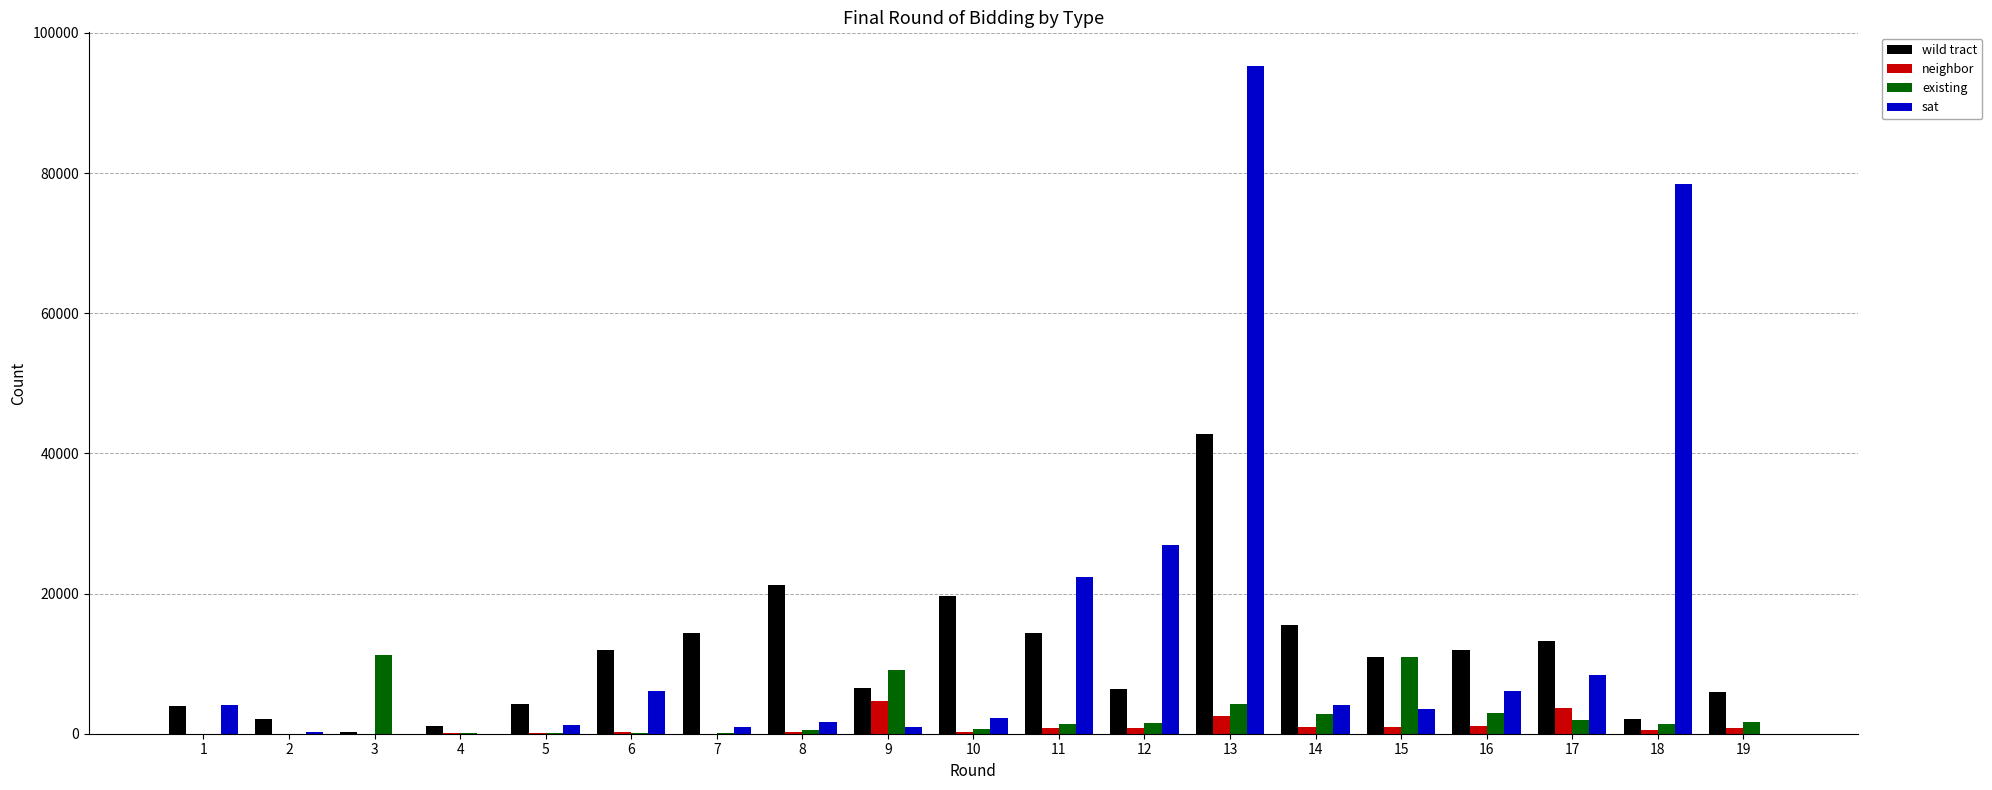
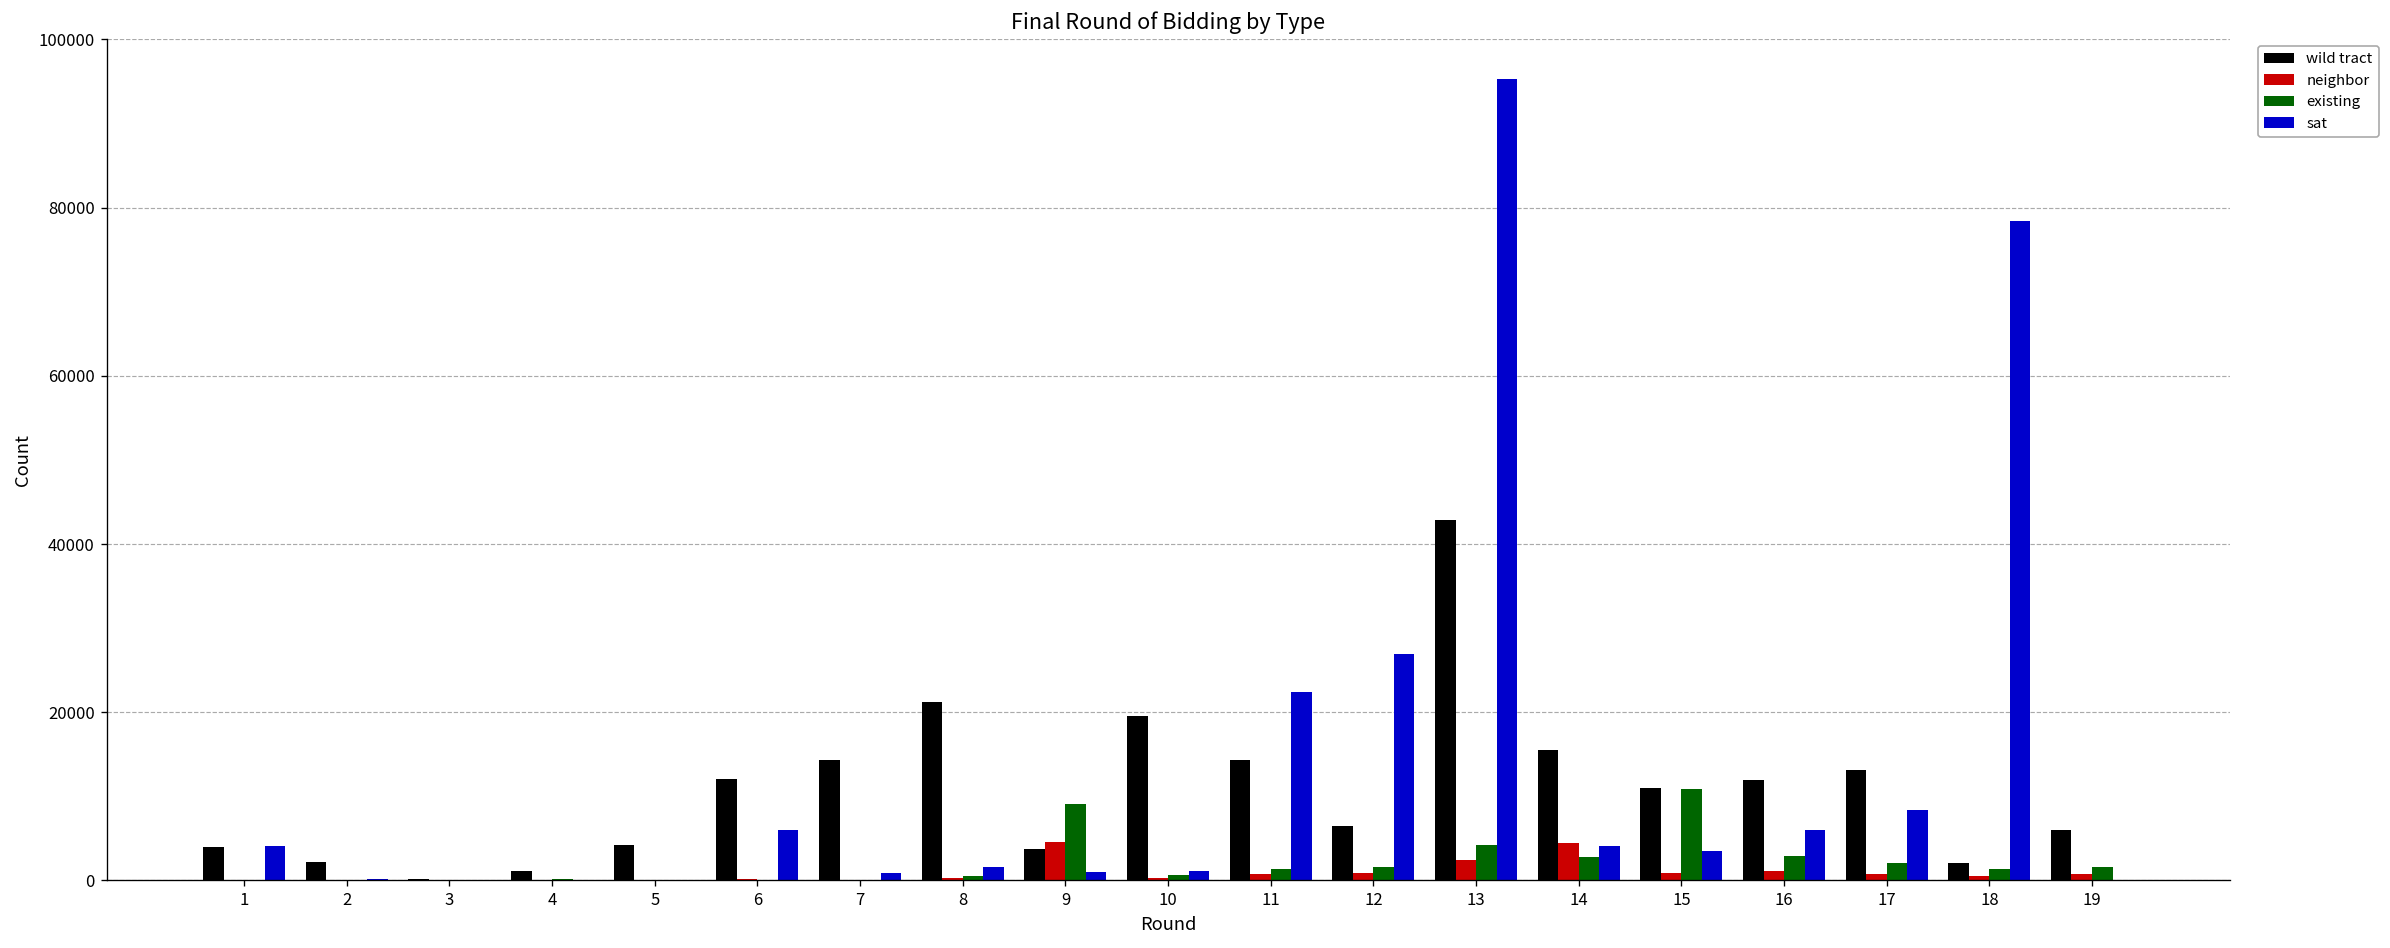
existing, 3: 11000 -> 0
sat, 5: 1000 -> 0
wild tract, 9: 7000 -> 4000
sat, 10: 2000 -> 1000
neighbor, 14: 1000 -> 4000
neighbor, 17: 4000 -> 1000
